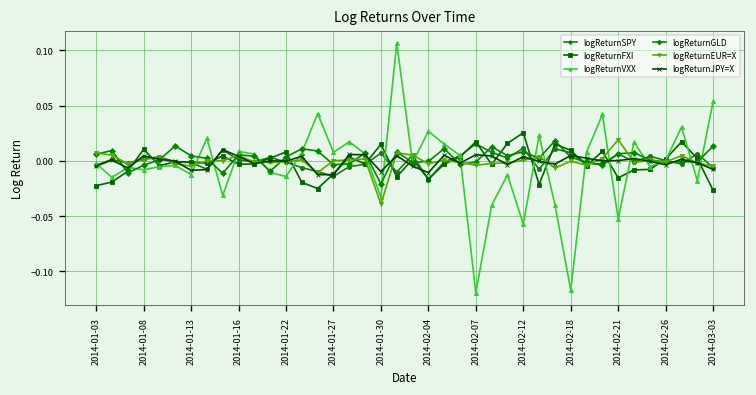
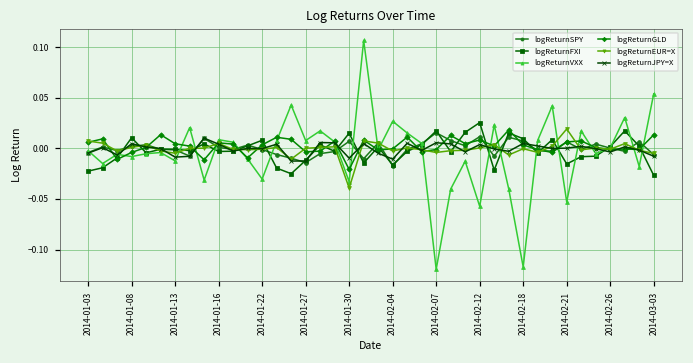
logReturnVXX, 2014-01-22: -0.01 -> -0.03
